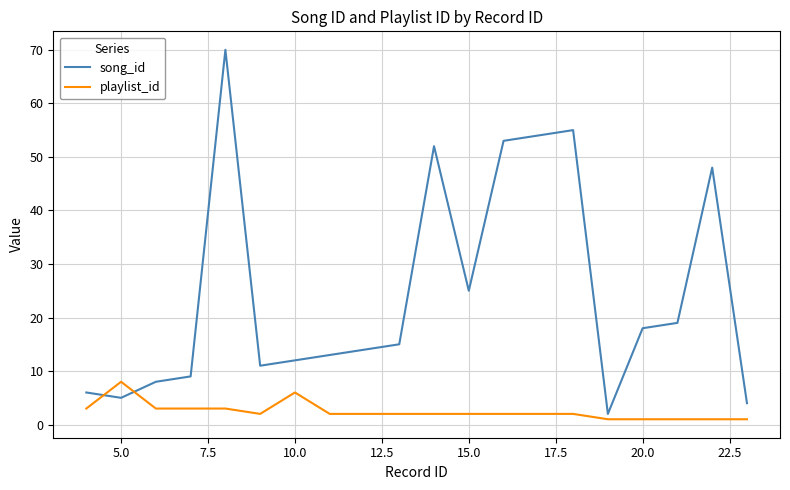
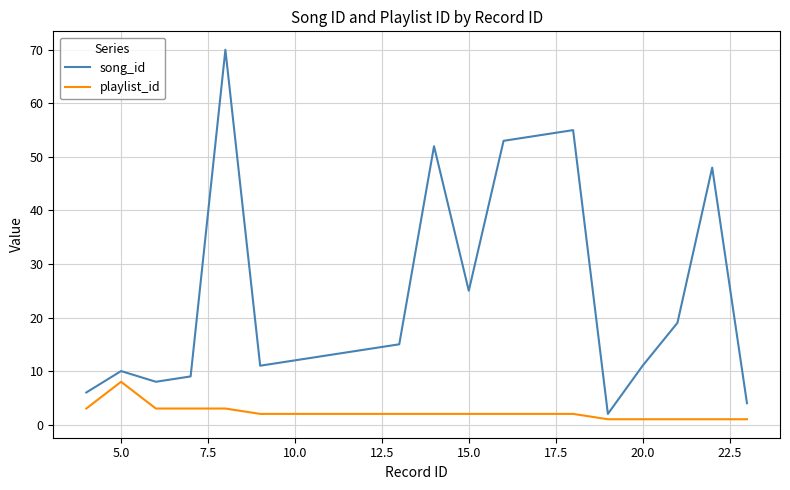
song_id, 5.0: 5 -> 10
playlist_id, 10.0: 6 -> 2
song_id, 20.0: 18 -> 11
